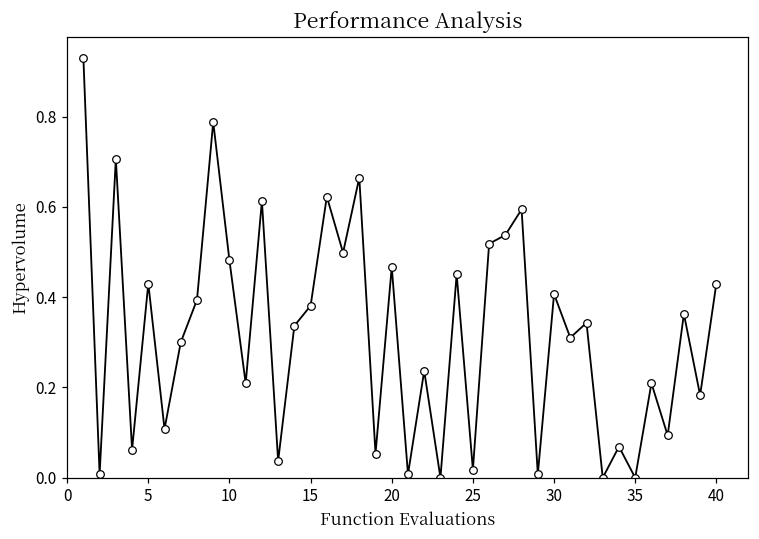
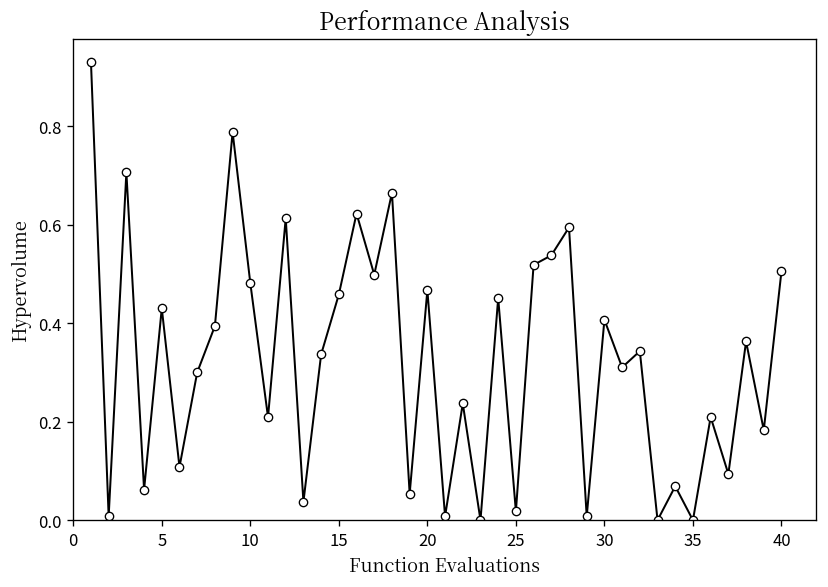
15: 0.38 -> 0.46
40: 0.43 -> 0.51
